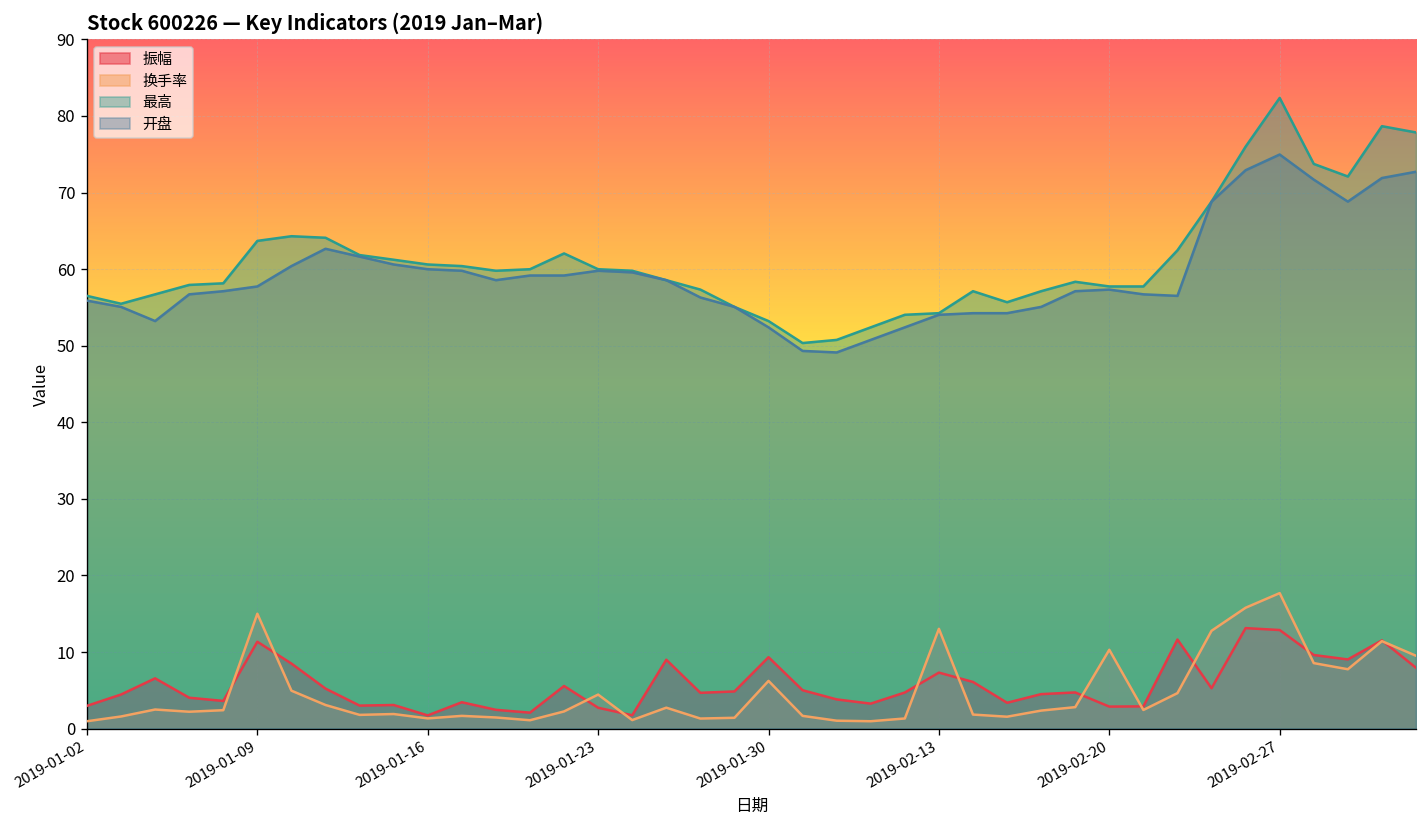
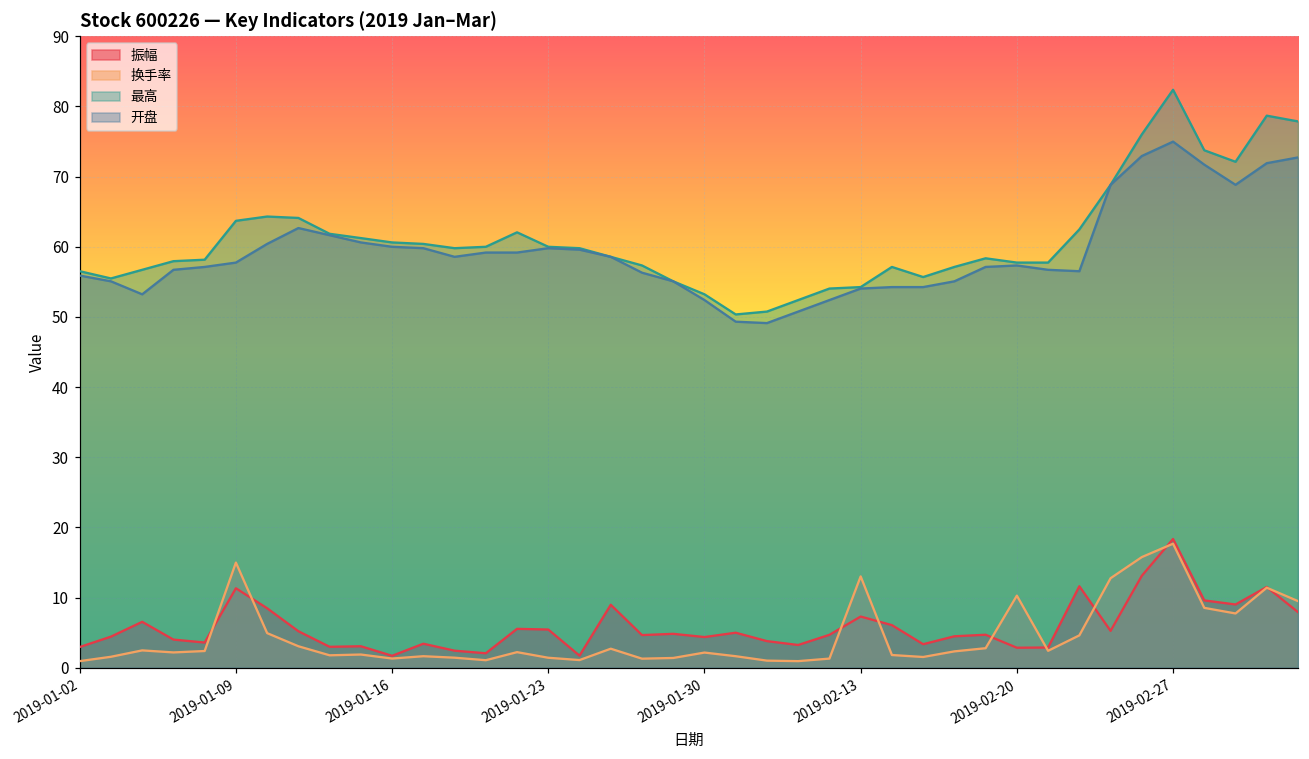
振幅, 2019-01-23: 3 -> 5
换手率, 2019-01-23: 4 -> 1
振幅, 2019-01-30: 9 -> 4
换手率, 2019-01-30: 6 -> 2
振幅, 2019-02-27: 13 -> 18
